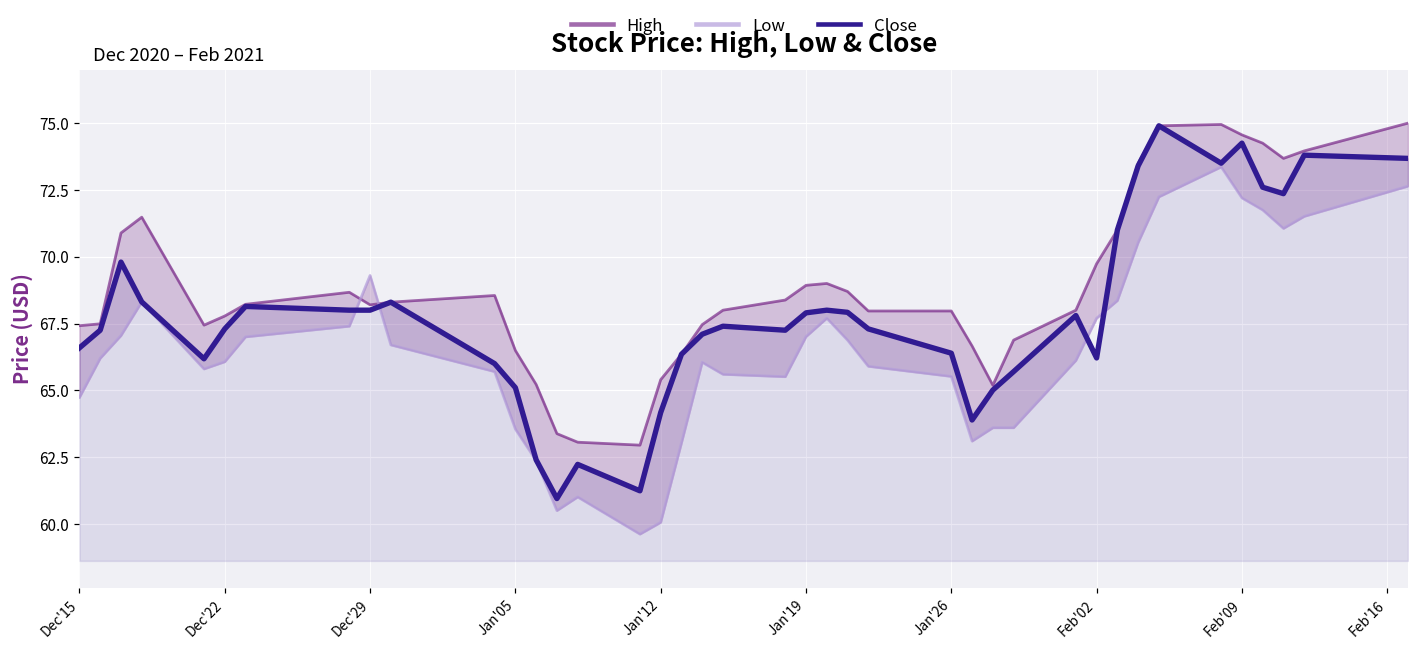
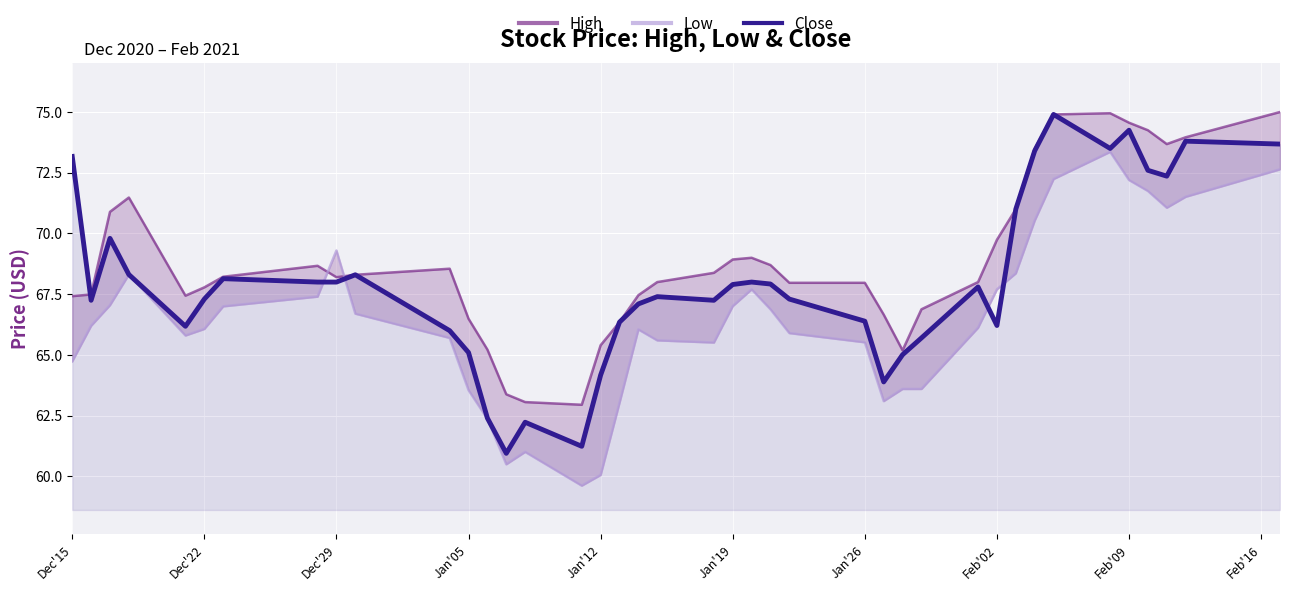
Close, Dec'15: 66.6 -> 73.2
